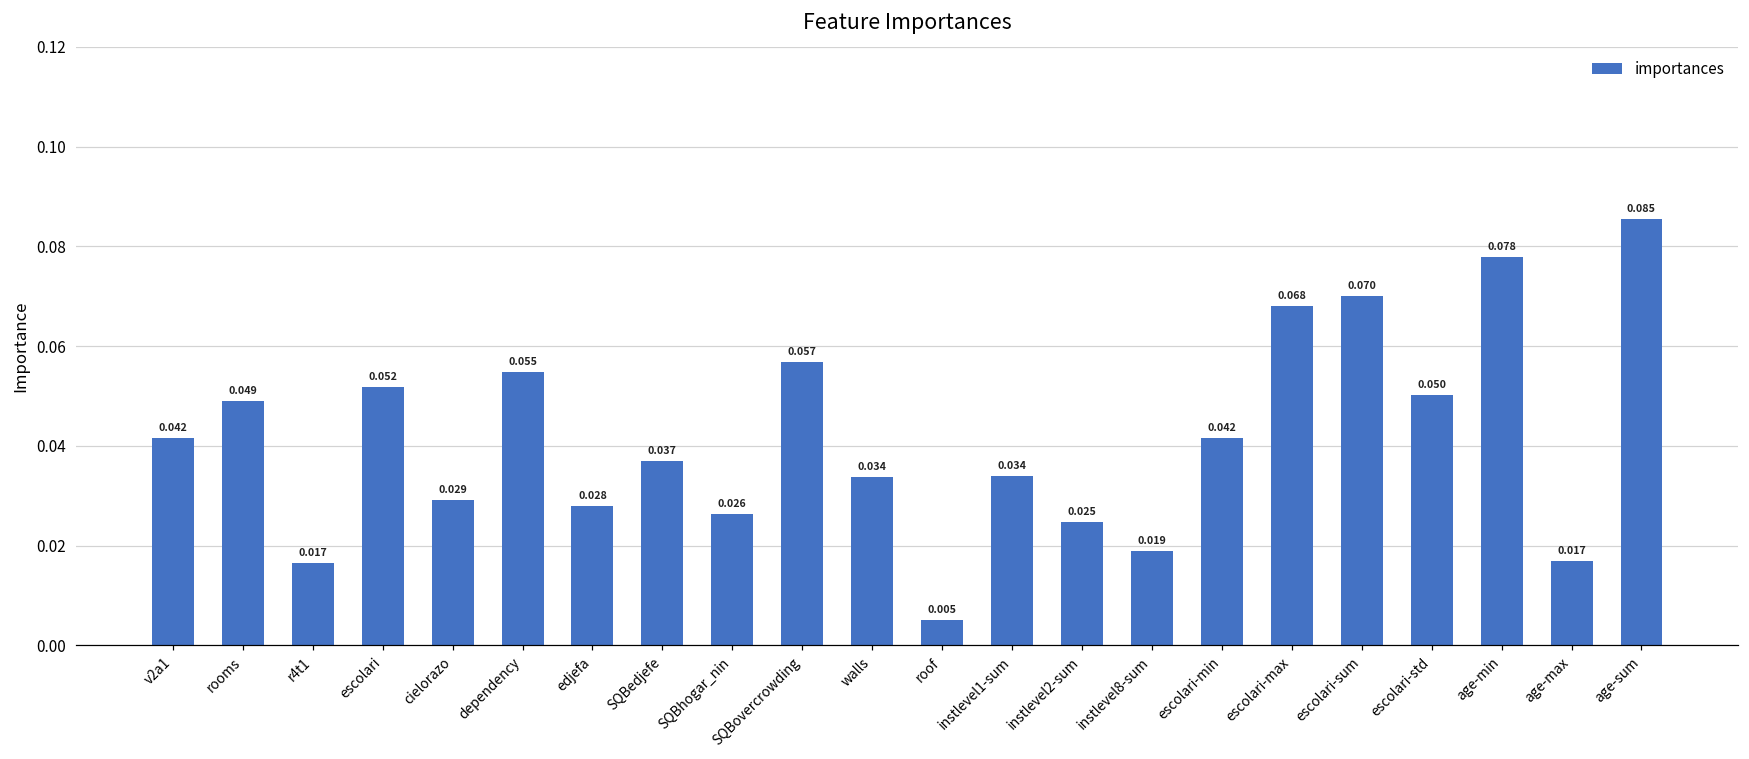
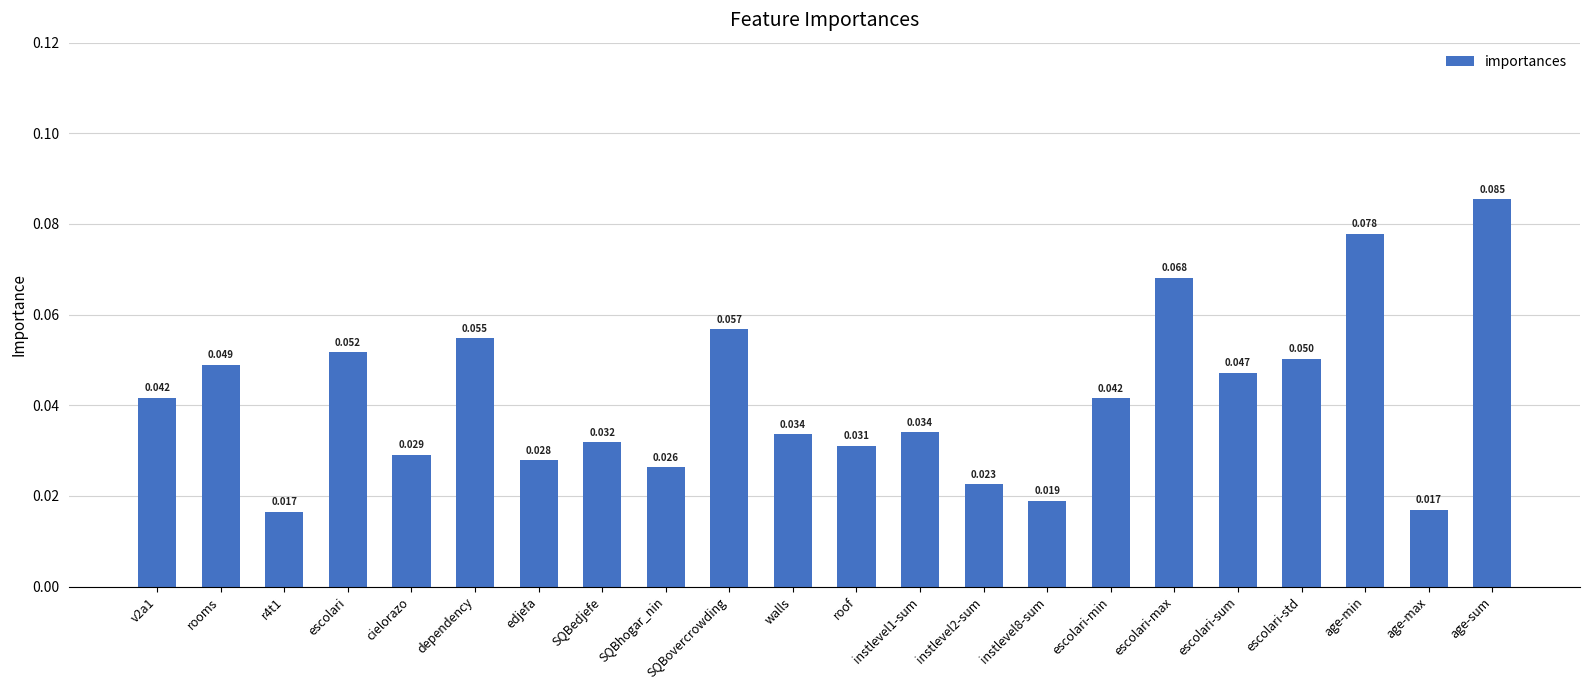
SQBedjefe: 0.037 -> 0.032
roof: 0.005 -> 0.031
instlevel2-sum: 0.025 -> 0.023
escolari-sum: 0.070 -> 0.047
